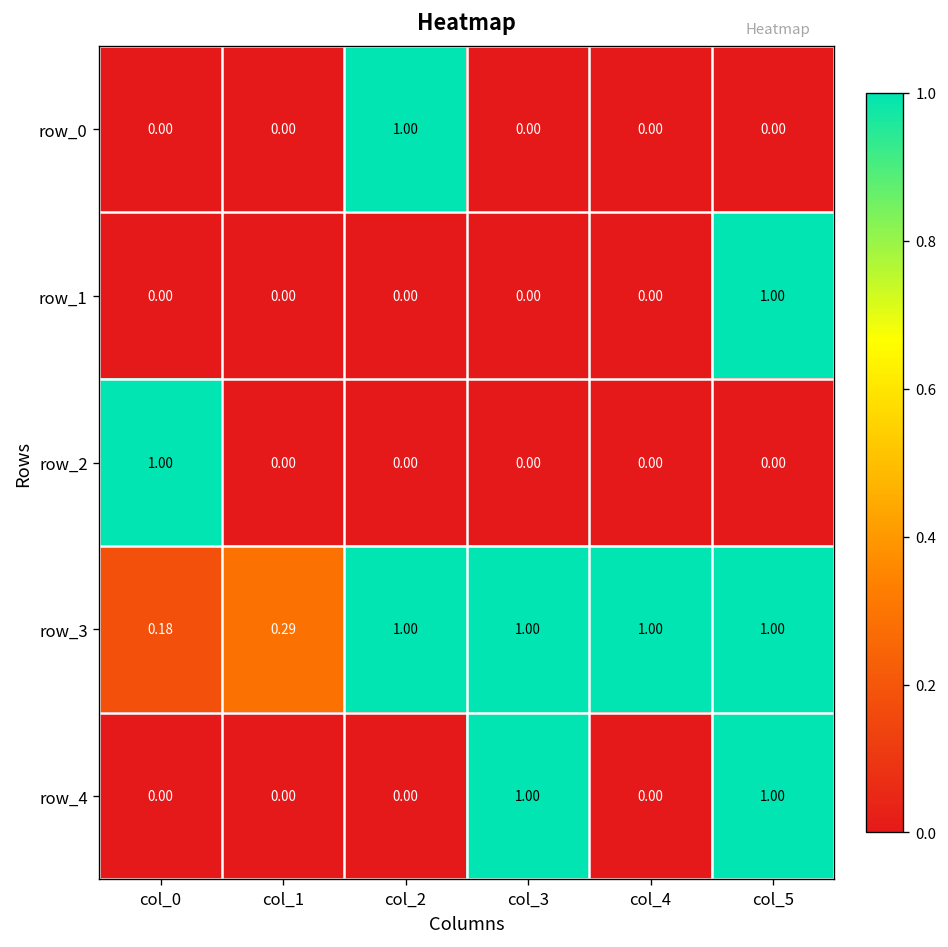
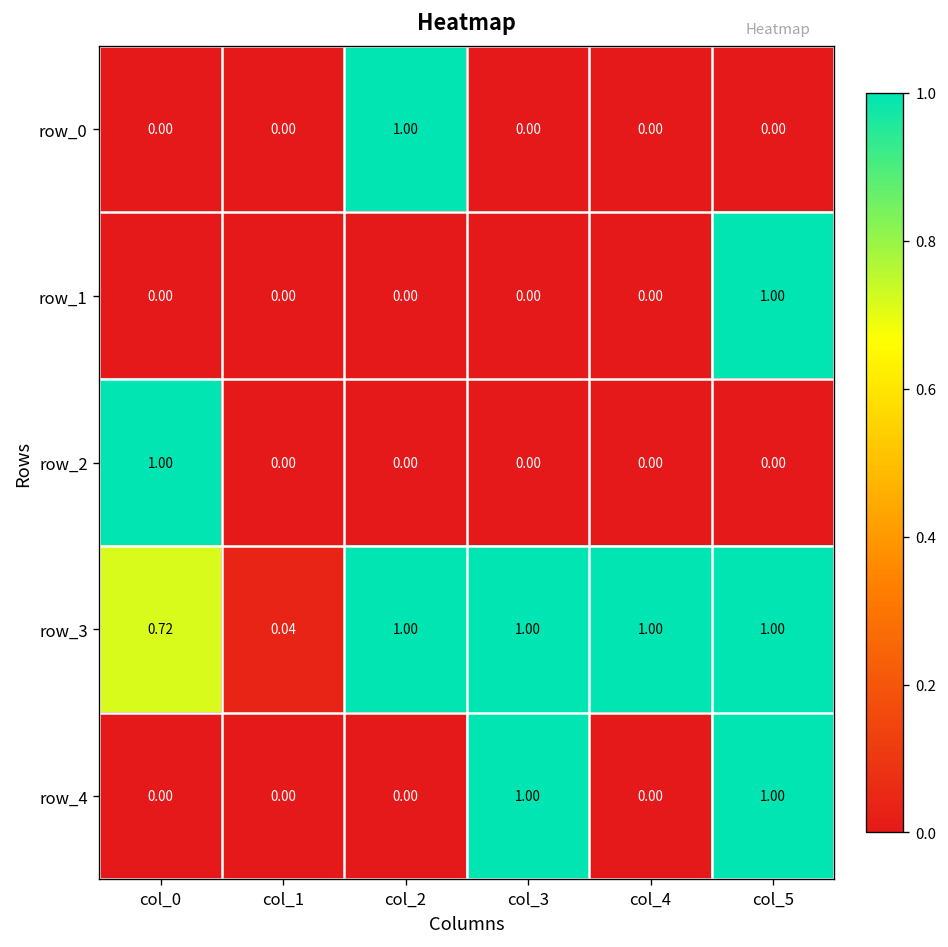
row_3, col_0: 0.18 -> 0.72
row_3, col_1: 0.29 -> 0.04
